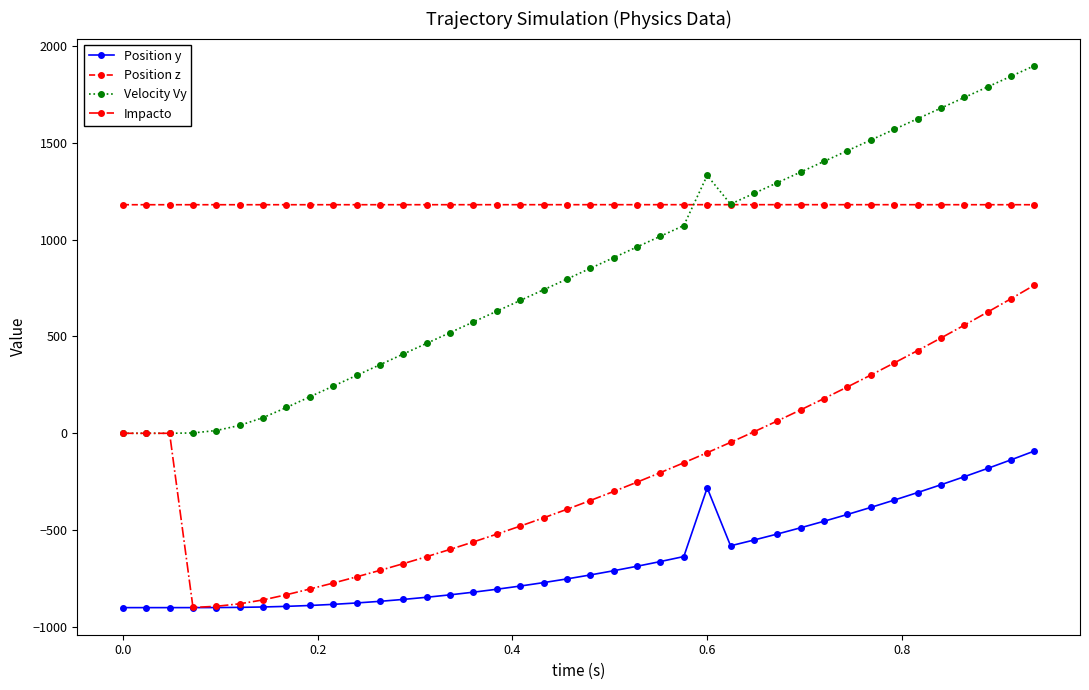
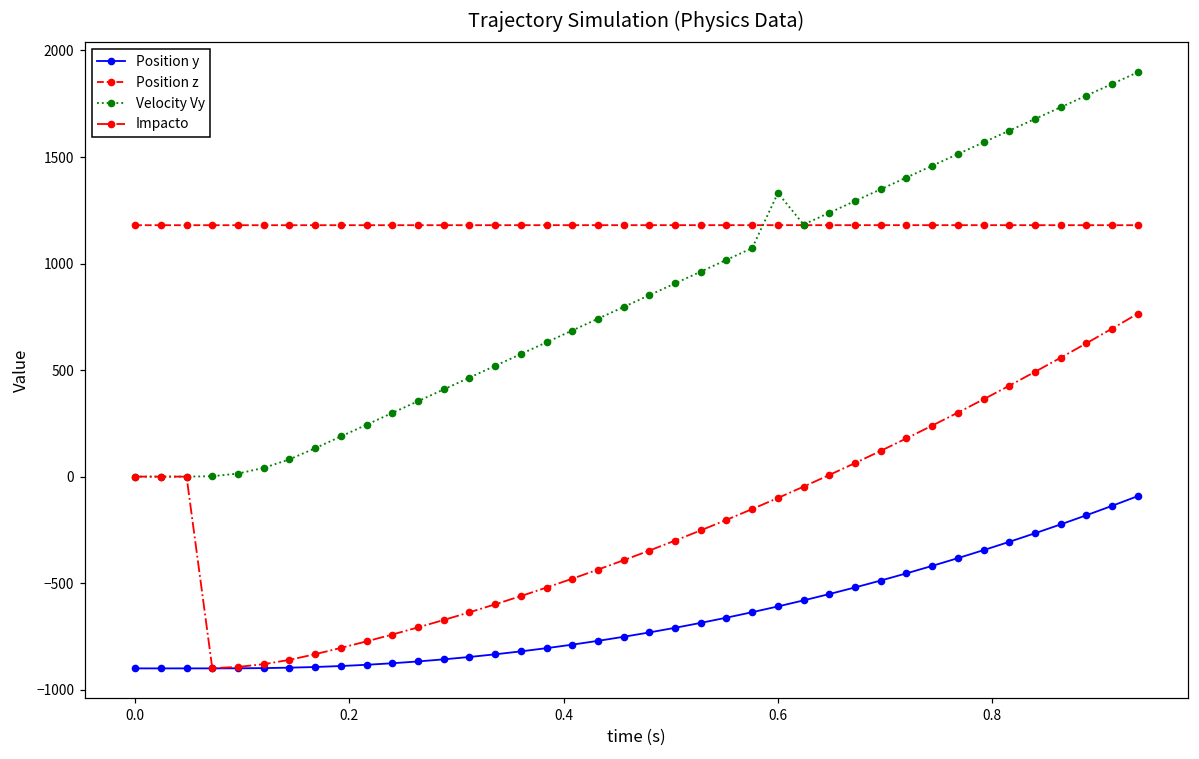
Position y, 0.6: -280 -> -610
